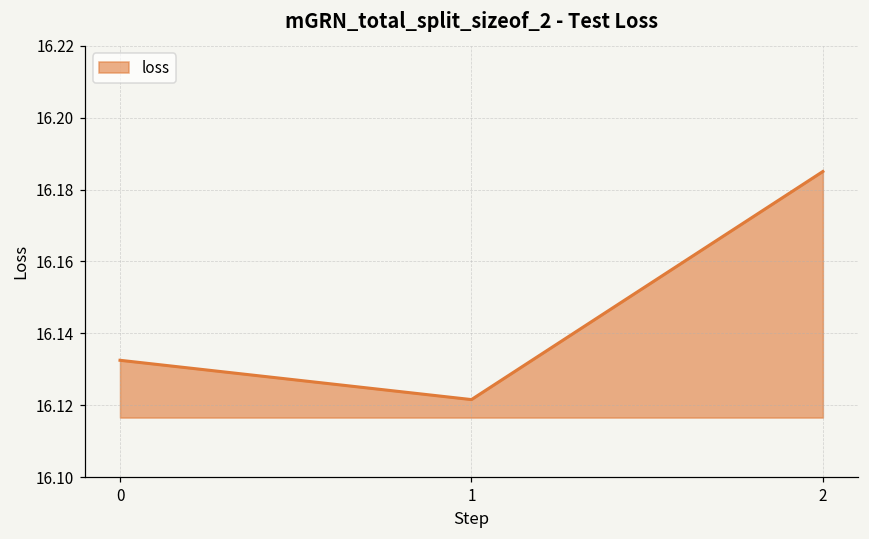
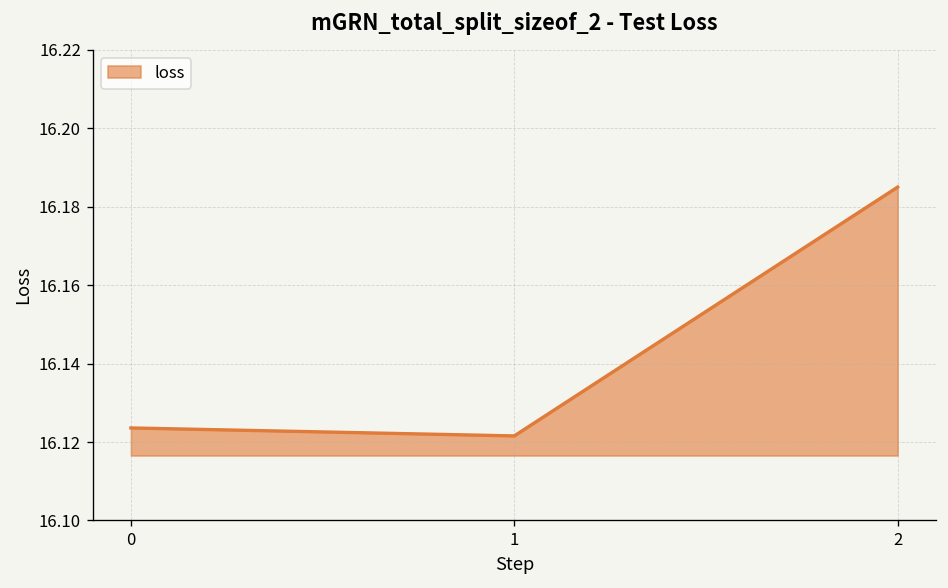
0: 16.133 -> 16.124
